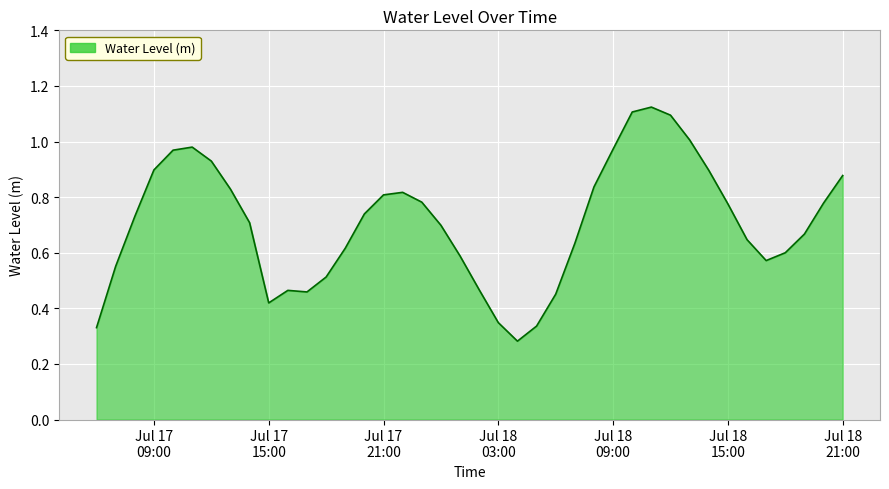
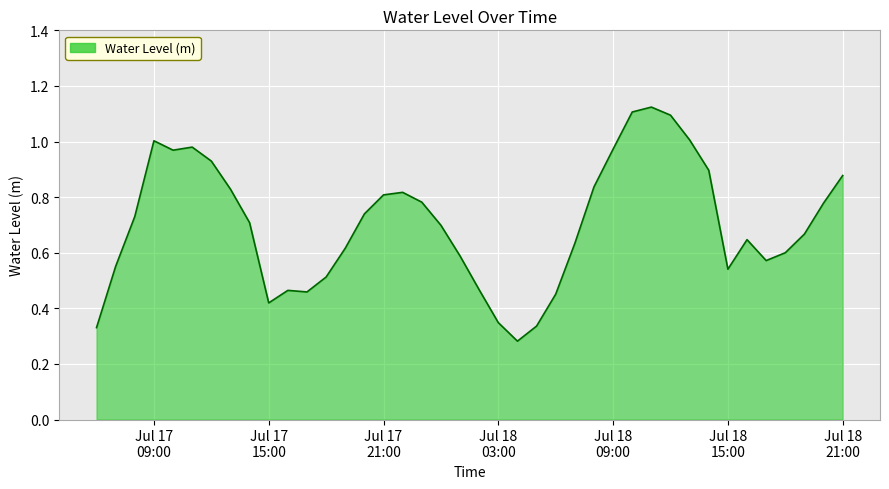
Jul 17 09:00: 0.90 -> 1.00
Jul 18 15:00: 0.78 -> 0.54
